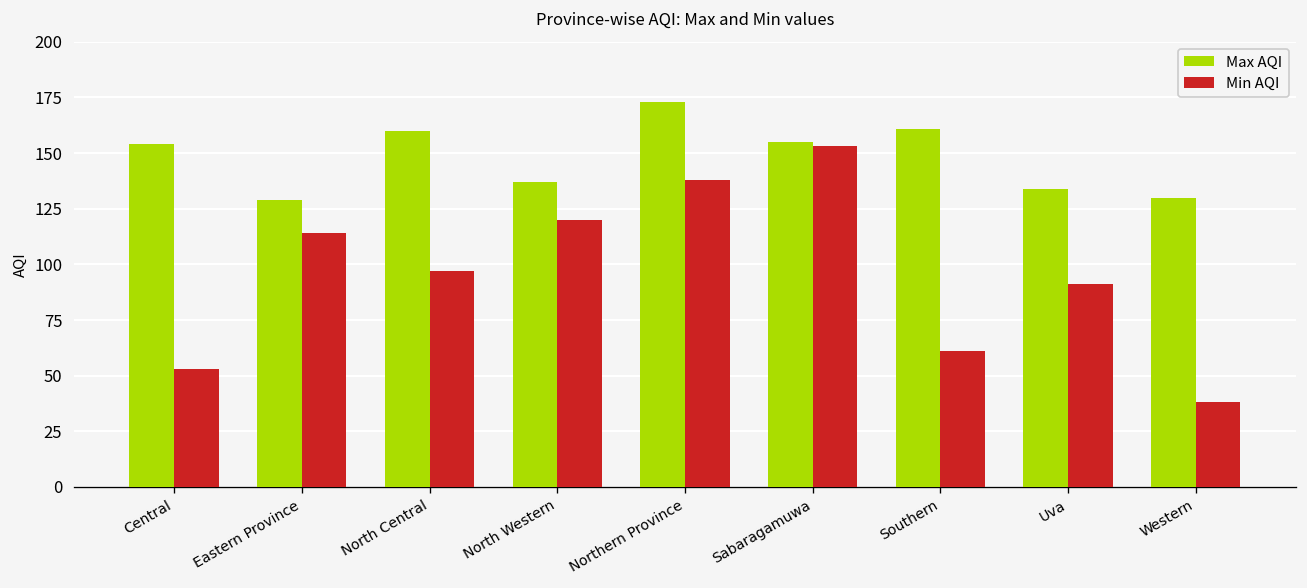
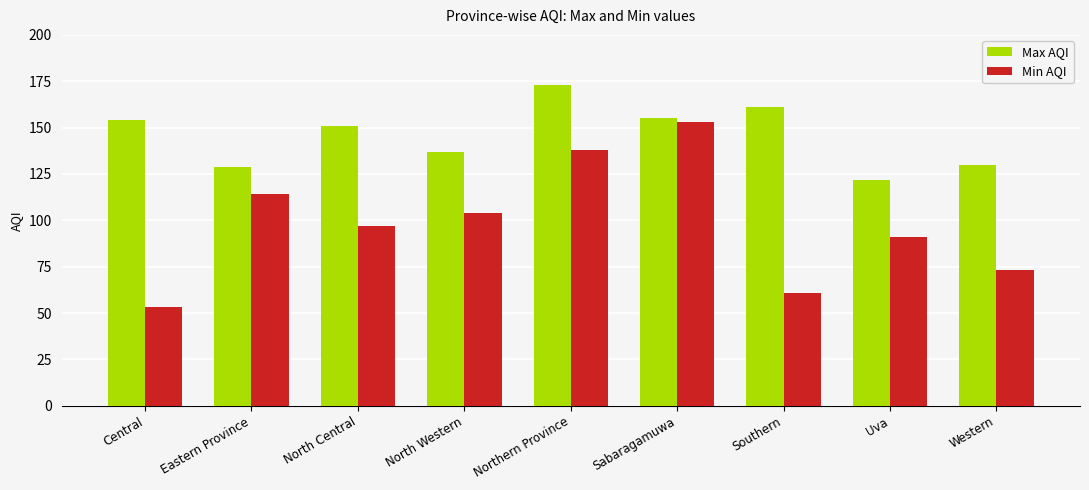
Max AQI, North Central: 160 -> 151
Min AQI, North Western: 120 -> 104
Max AQI, Uva: 134 -> 122
Min AQI, Western: 38 -> 73
